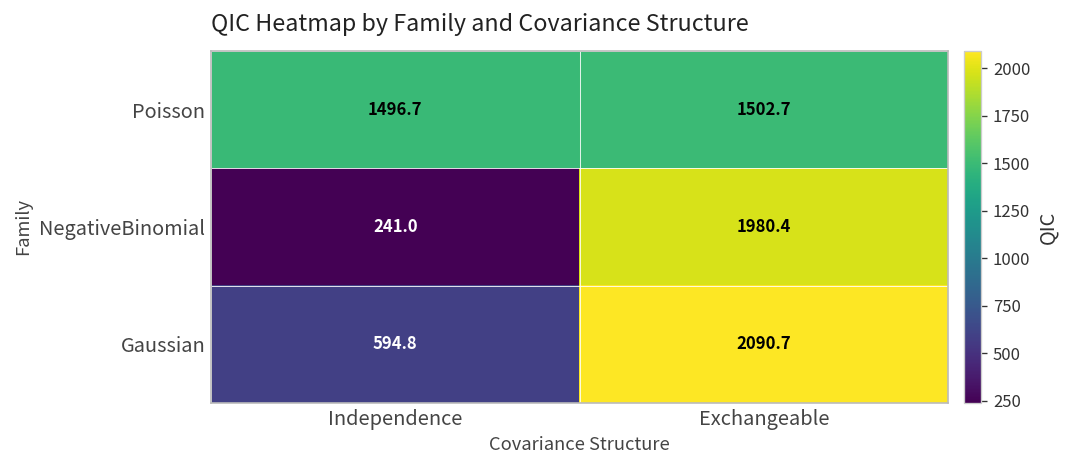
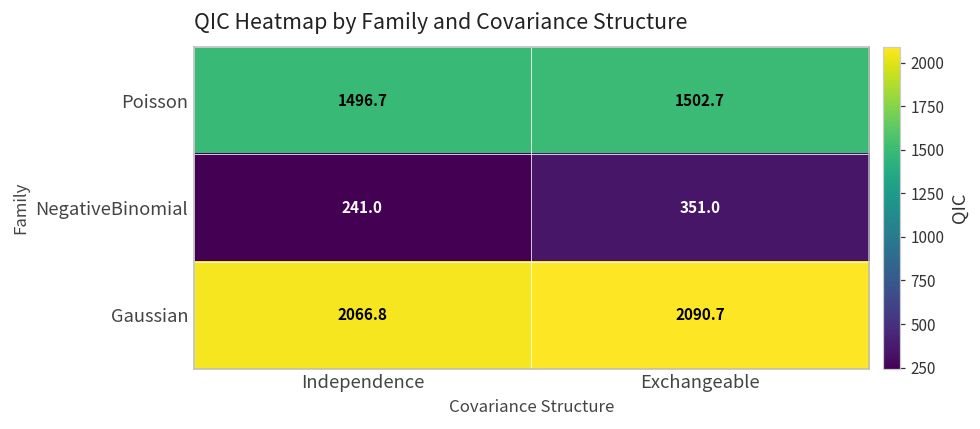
NegativeBinomial, Exchangeable: 1980.4 -> 351.0
Gaussian, Independence: 594.8 -> 2066.8
